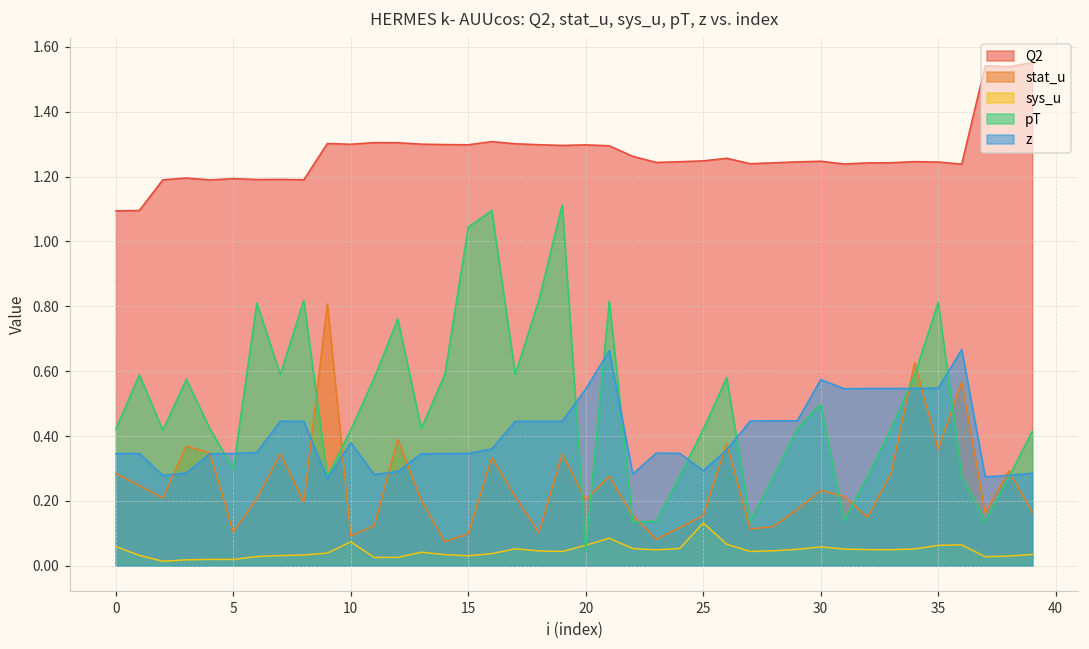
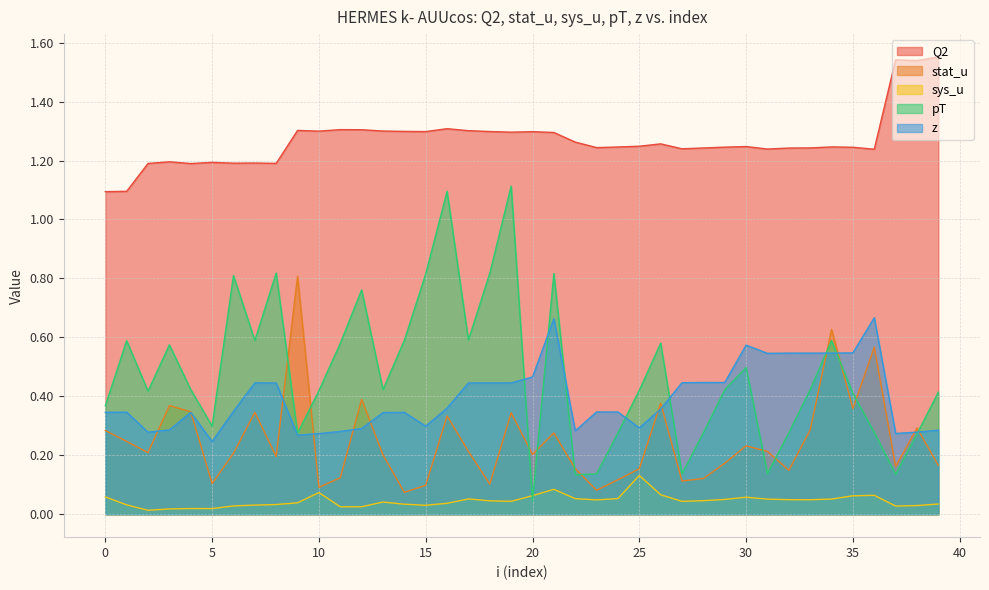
pT, 0: 0.42 -> 0.37
z, 5: 0.35 -> 0.25
z, 10: 0.38 -> 0.27
pT, 15: 1.04 -> 0.82
z, 15: 0.35 -> 0.30
z, 20: 0.55 -> 0.47
pT, 35: 0.81 -> 0.41
